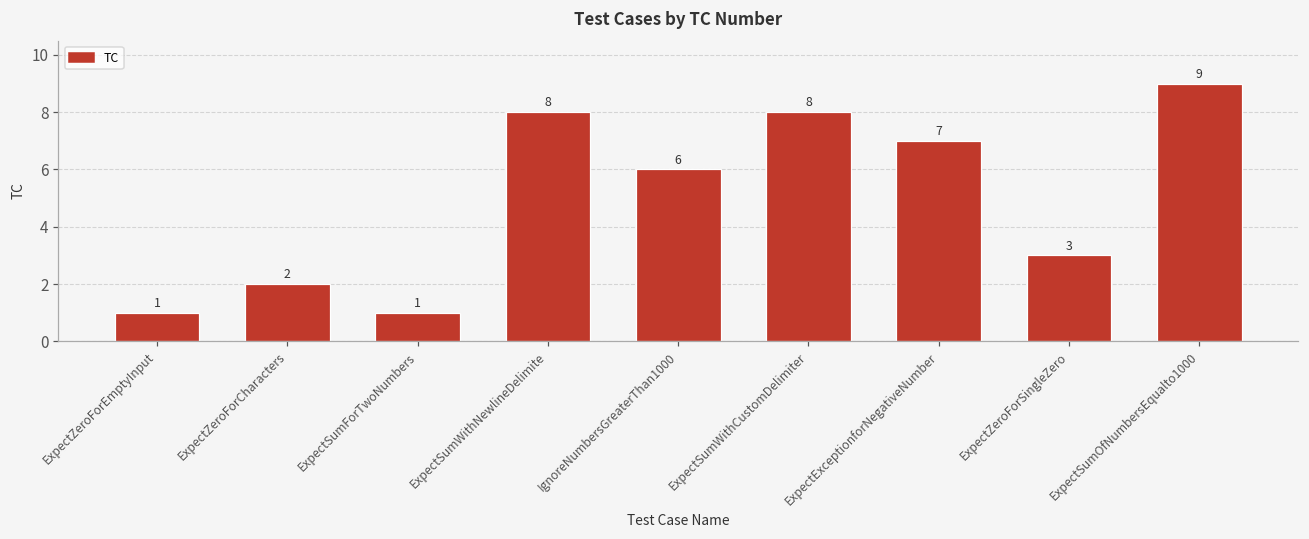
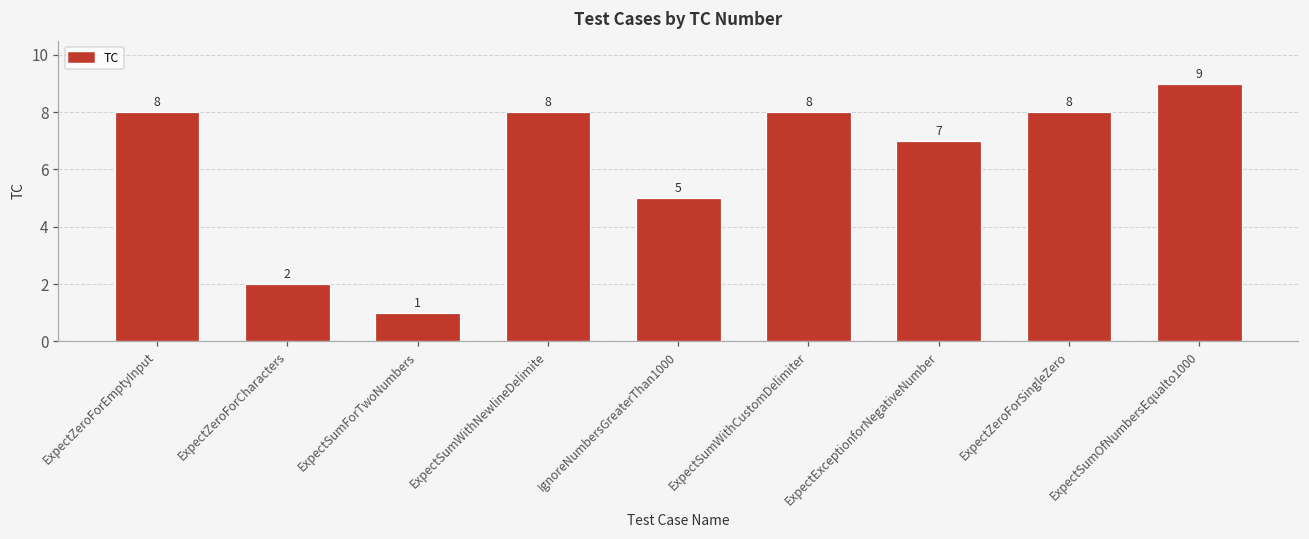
ExpectZeroForEmptyInput: 1 -> 8
IgnoreNumbersGreaterThan1000: 6 -> 5
ExpectZeroForSingleZero: 3 -> 8
